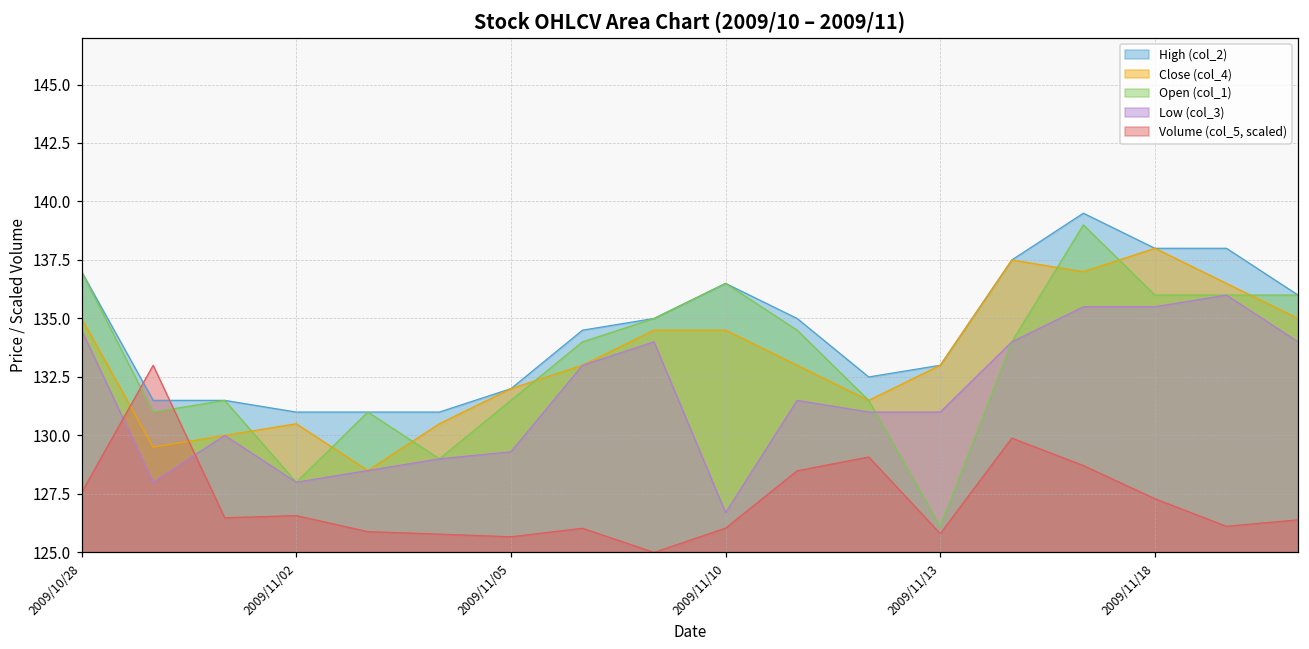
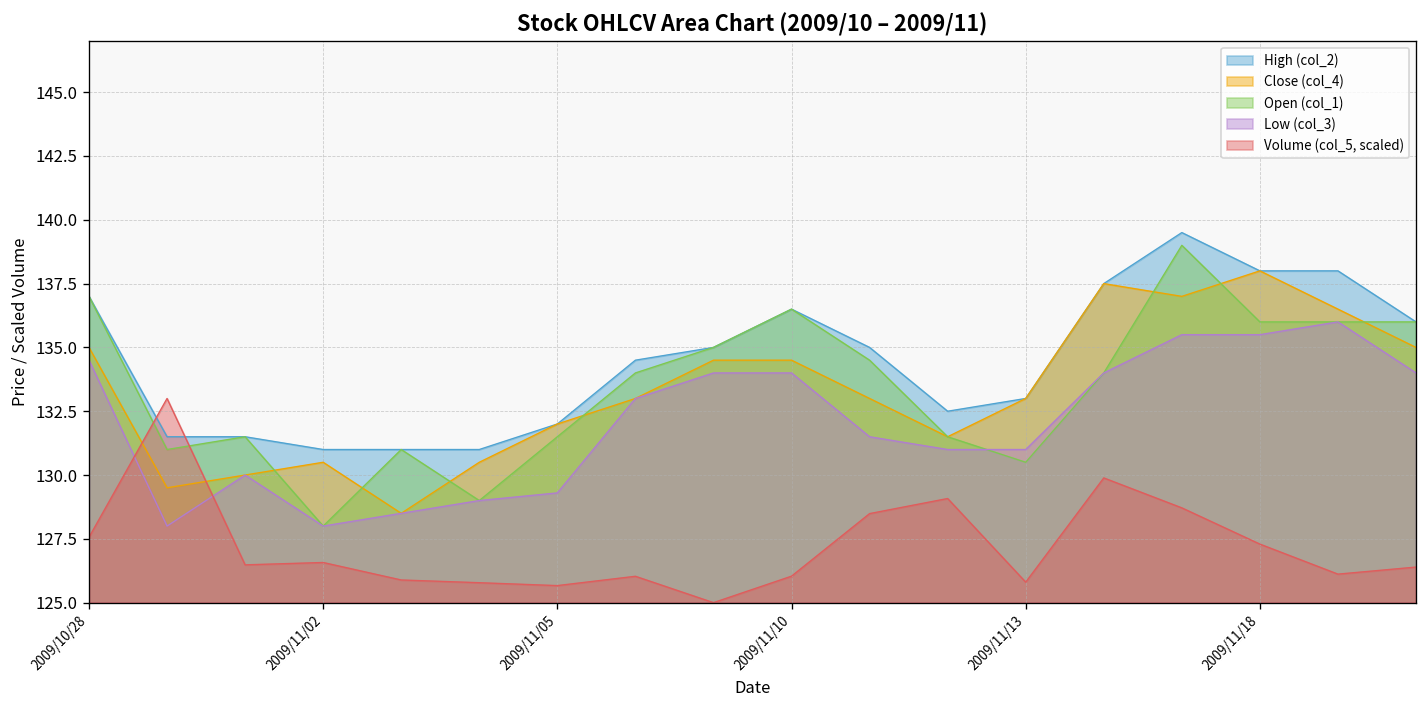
Low (col_3), 2009/11/10: 126.7 -> 134.0
Open (col_1), 2009/11/13: 126.1 -> 130.5
